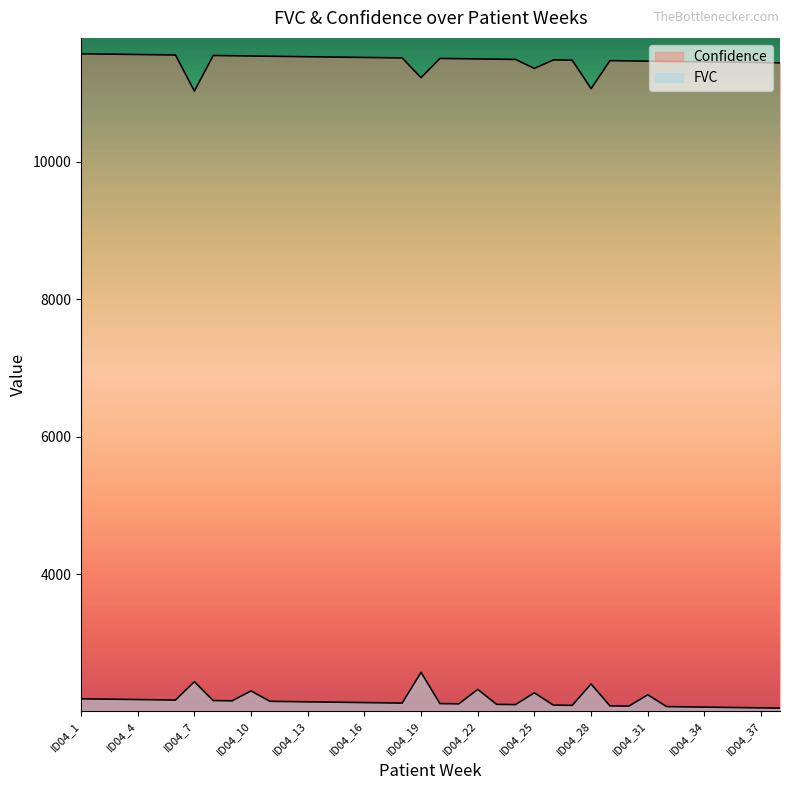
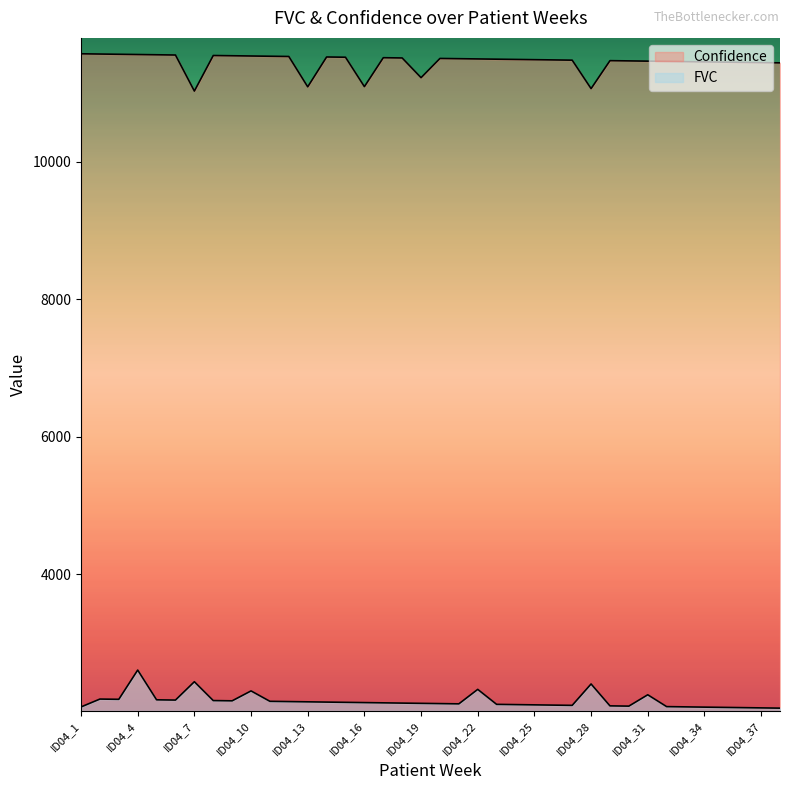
FVC, ID04_1: 2200 -> 2100
FVC, ID04_4: 2200 -> 2600
Confidence, ID04_13: 11500 -> 11100
Confidence, ID04_16: 11500 -> 11100
FVC, ID04_19: 2600 -> 2100
Confidence, ID04_25: 11400 -> 11500
FVC, ID04_25: 2300 -> 2100
